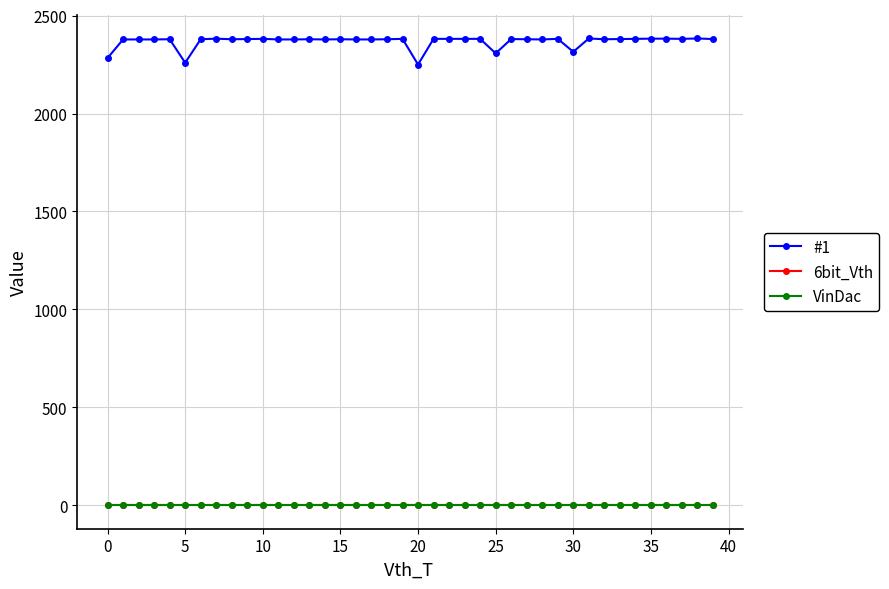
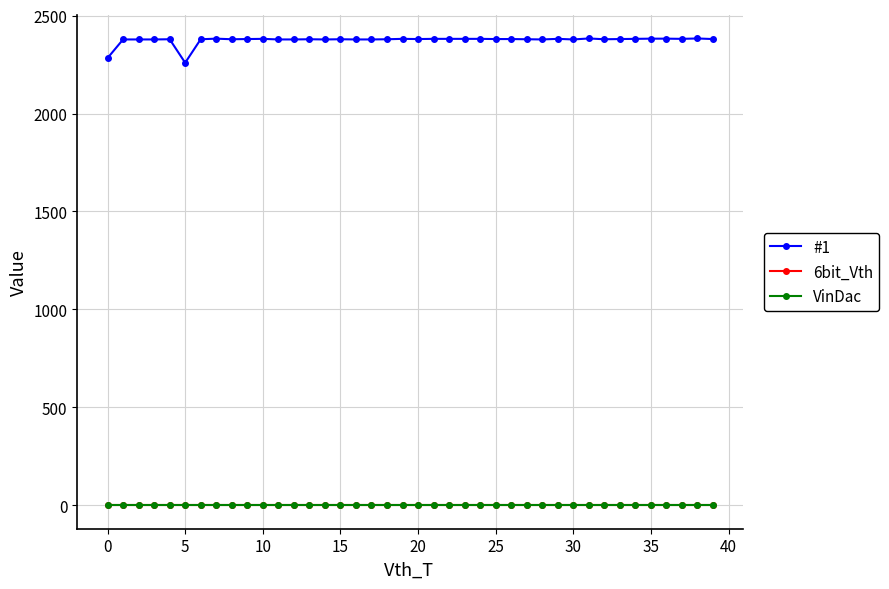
#1, 20: 2250 -> 2380
#1, 25: 2310 -> 2380
#1, 30: 2320 -> 2380
